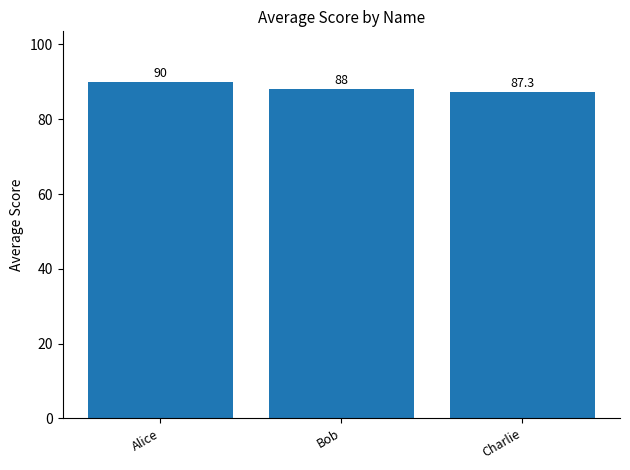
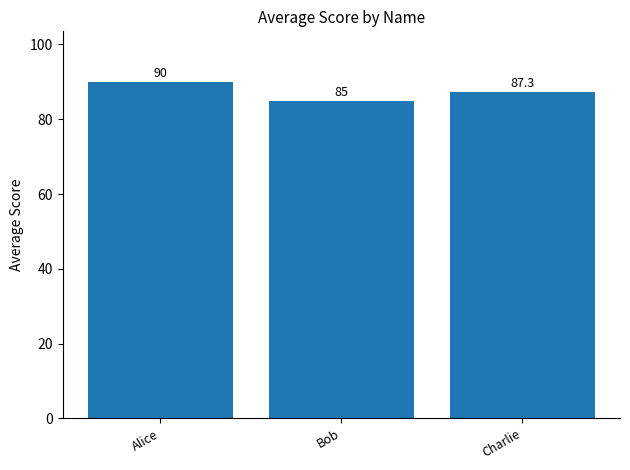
Bob: 88 -> 85
